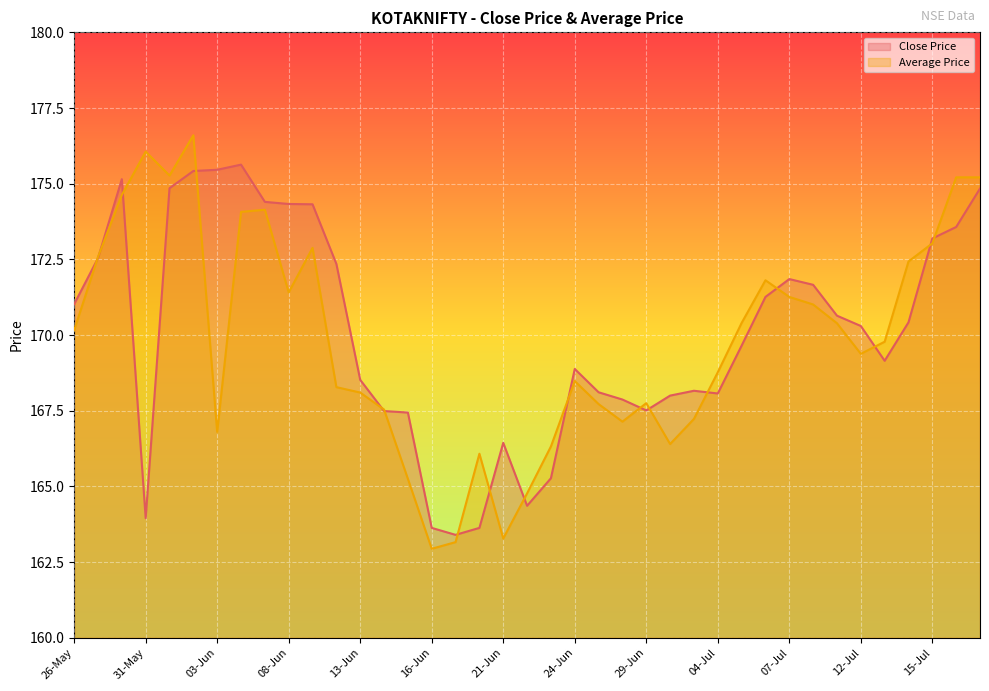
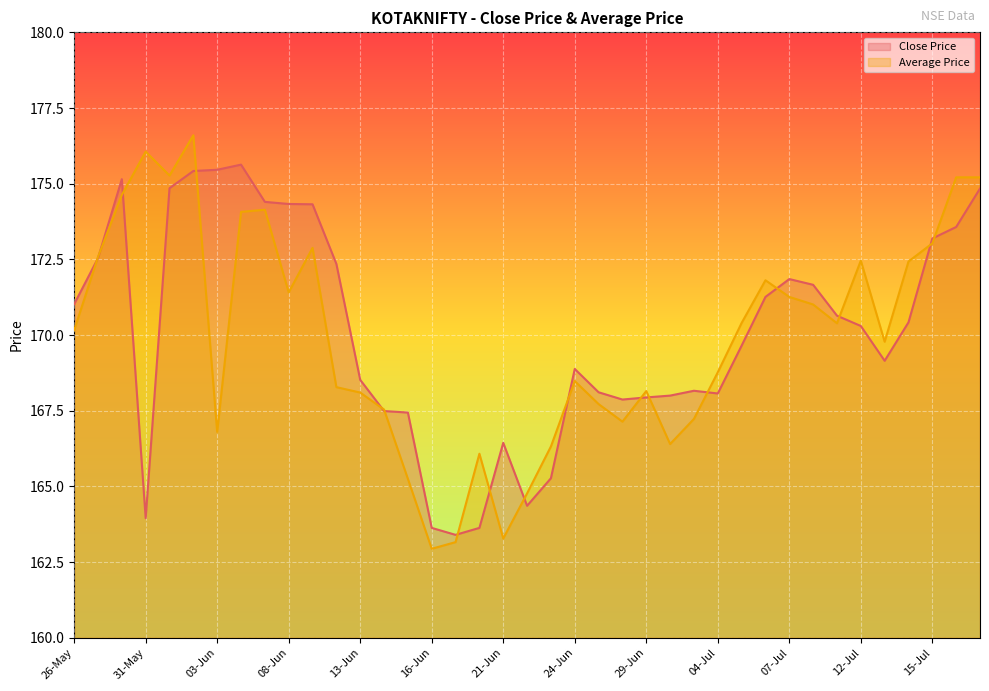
Close Price, 29-Jun: 167.5 -> 167.9
Average Price, 29-Jun: 167.8 -> 168.2
Average Price, 12-Jul: 169.4 -> 172.5
